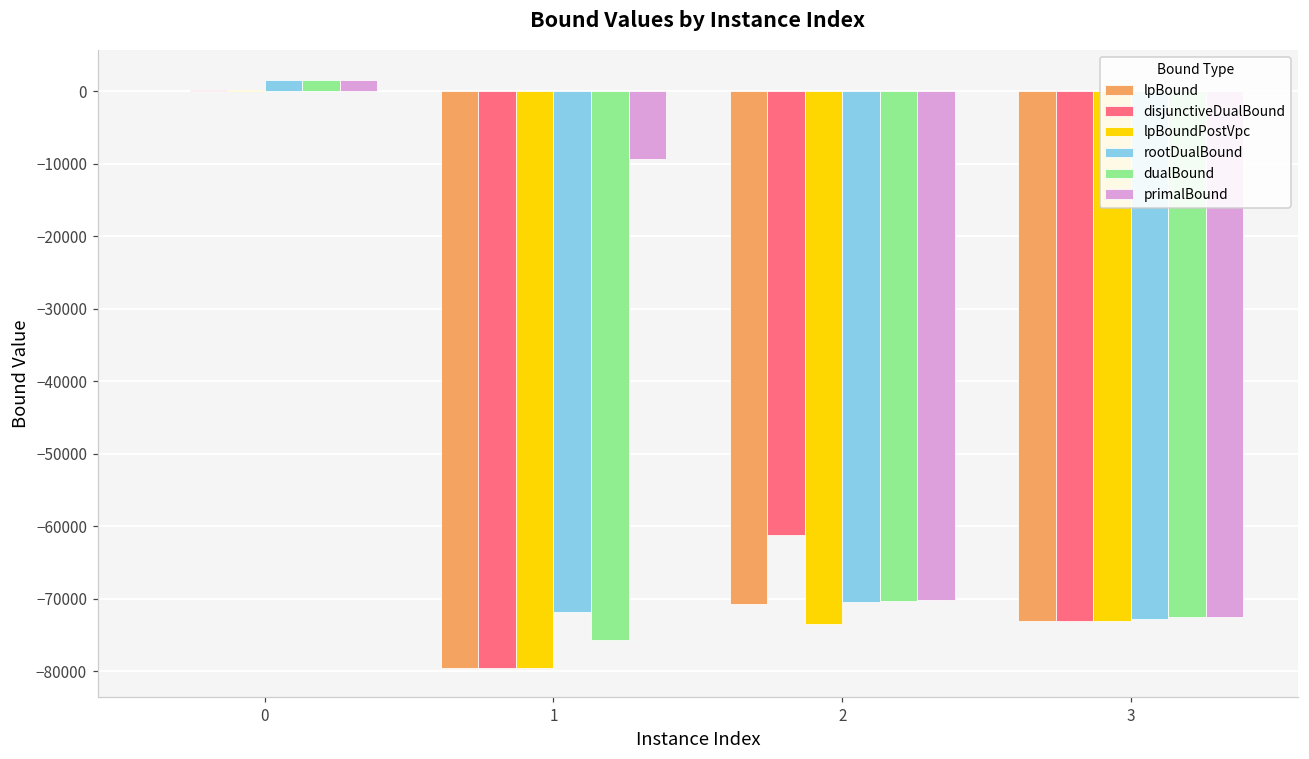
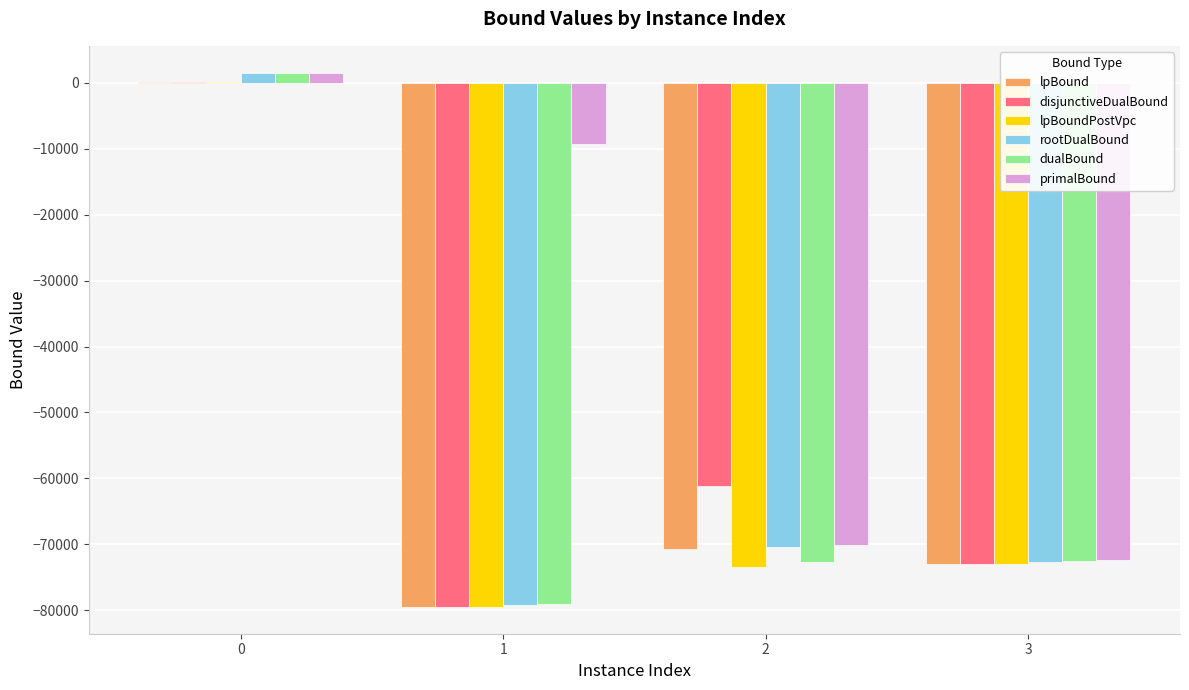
rootDualBound, 1: -72000 -> -79000
dualBound, 1: -76000 -> -79000
dualBound, 2: -70000 -> -73000
